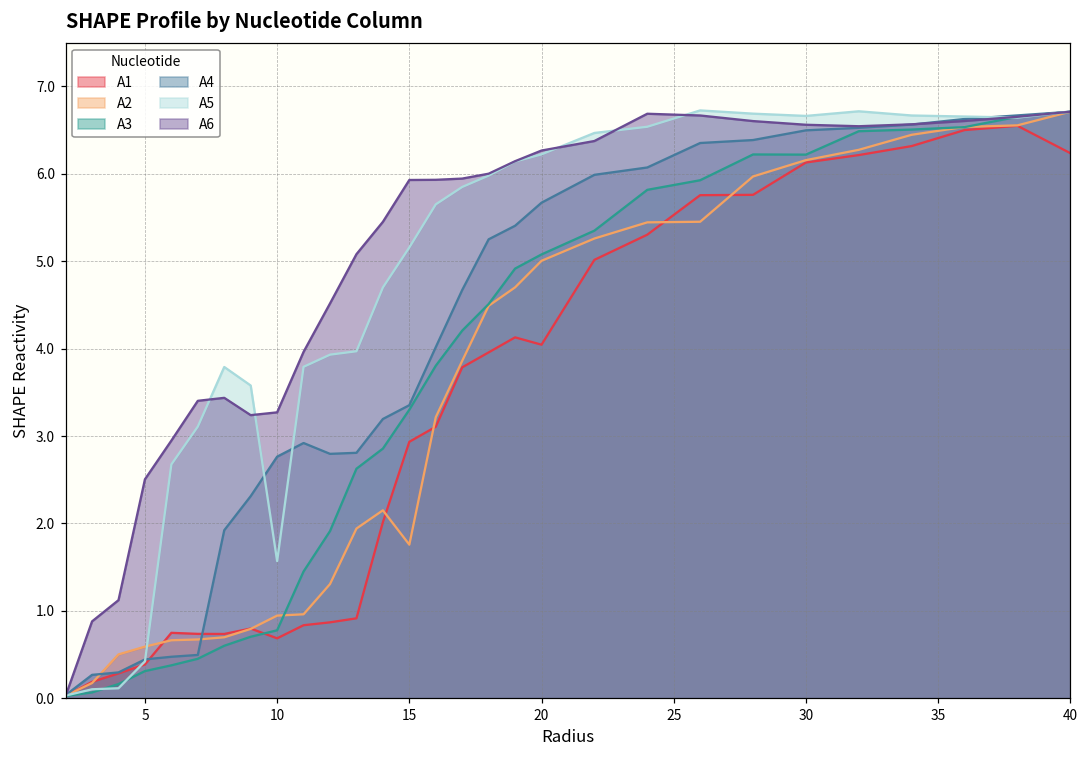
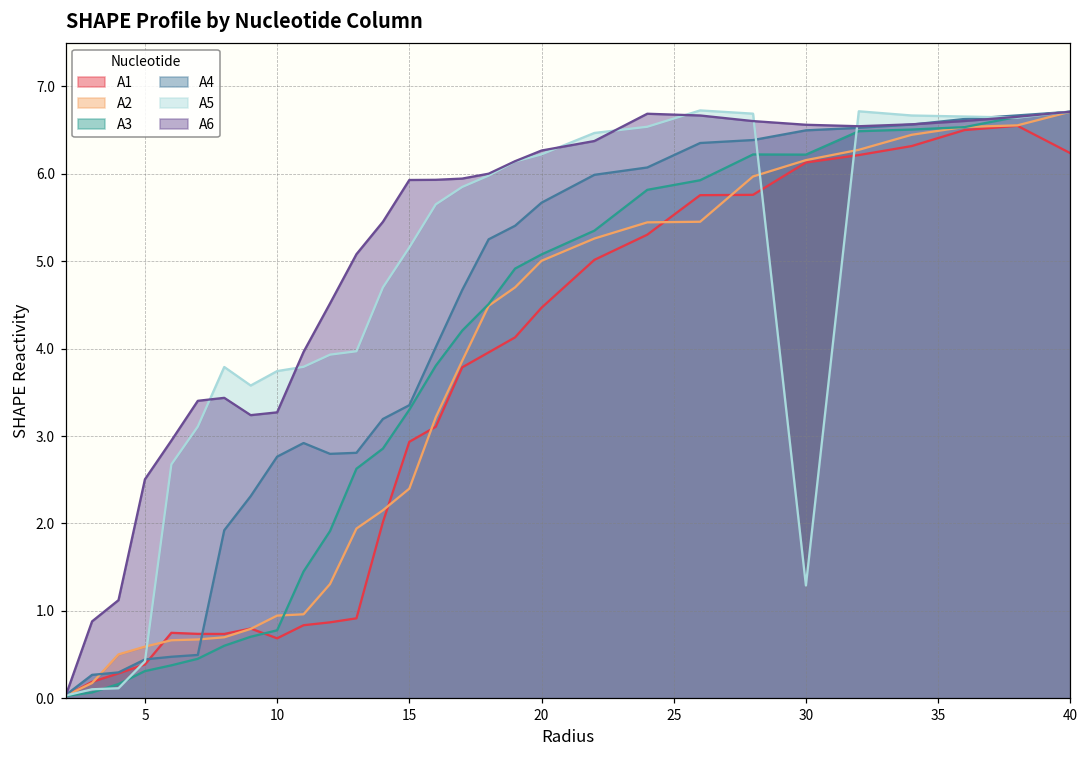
A5, 10: 1.6 -> 3.7
A2, 15: 1.8 -> 2.4
A1, 20: 4.0 -> 4.5
A5, 30: 6.7 -> 1.3
